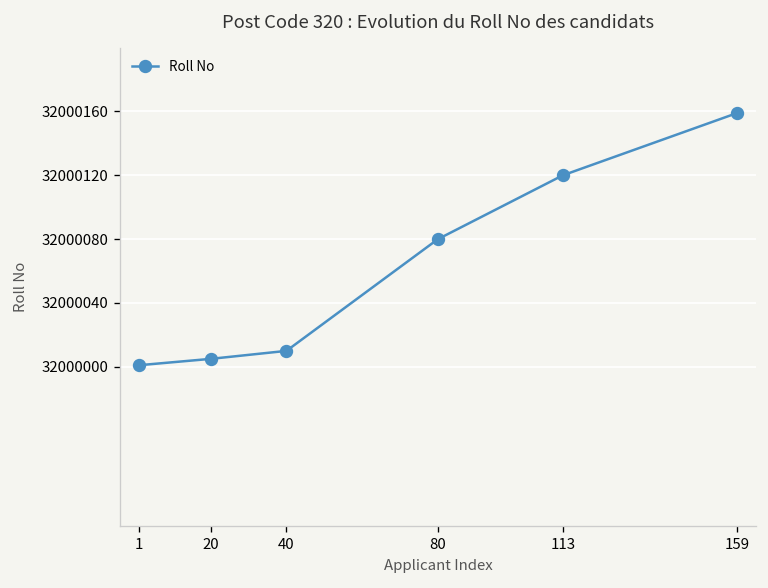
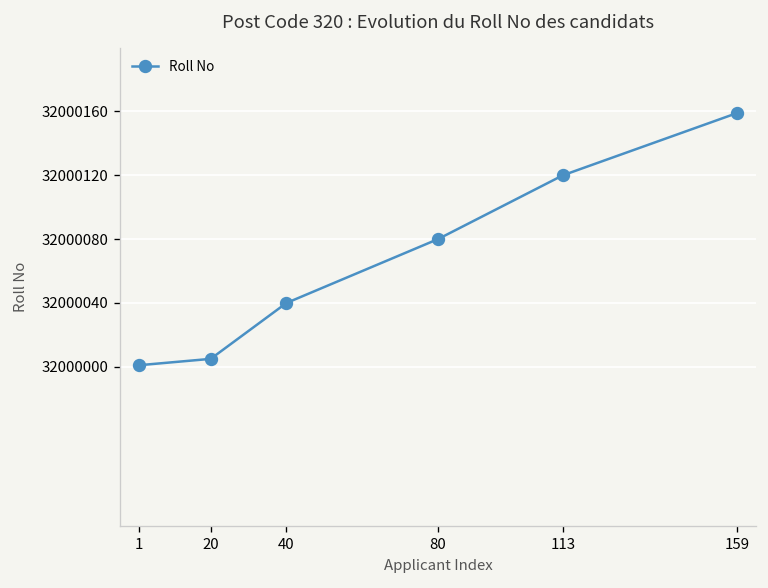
40: 32000010 -> 32000040
